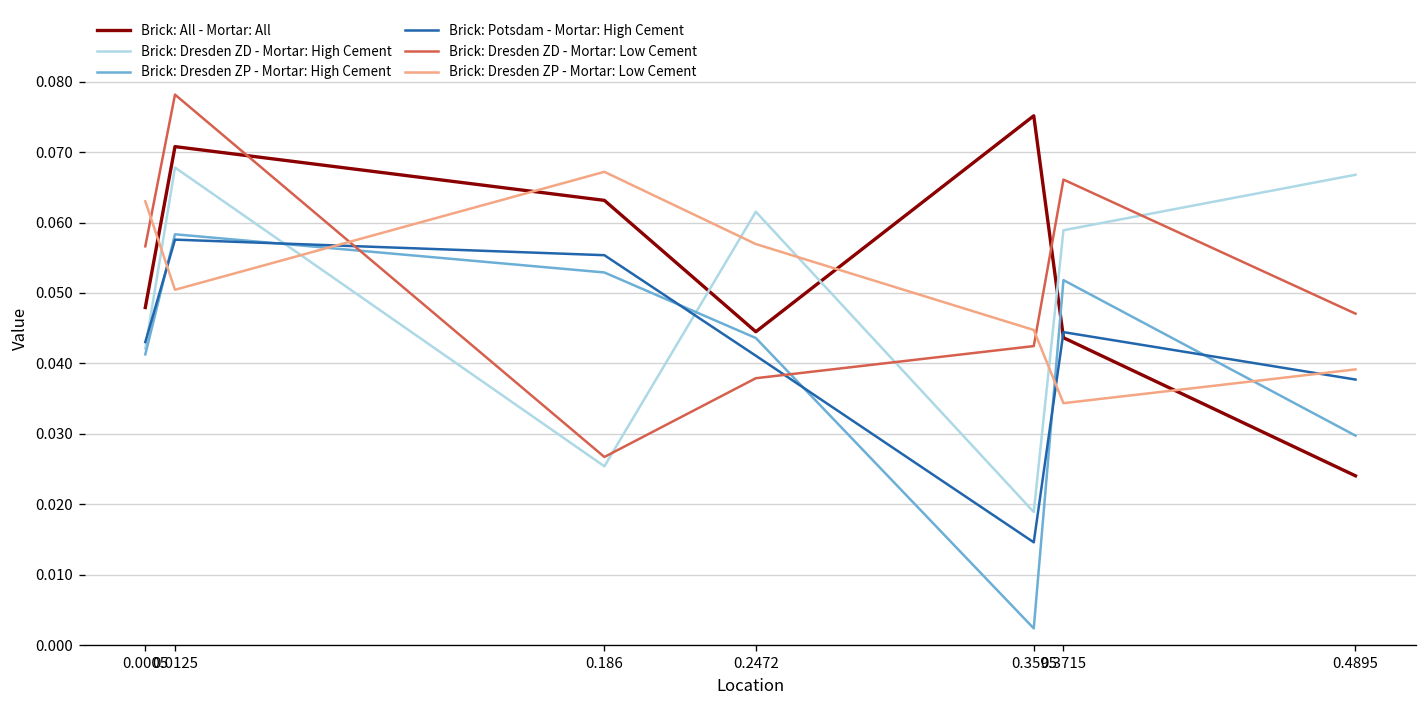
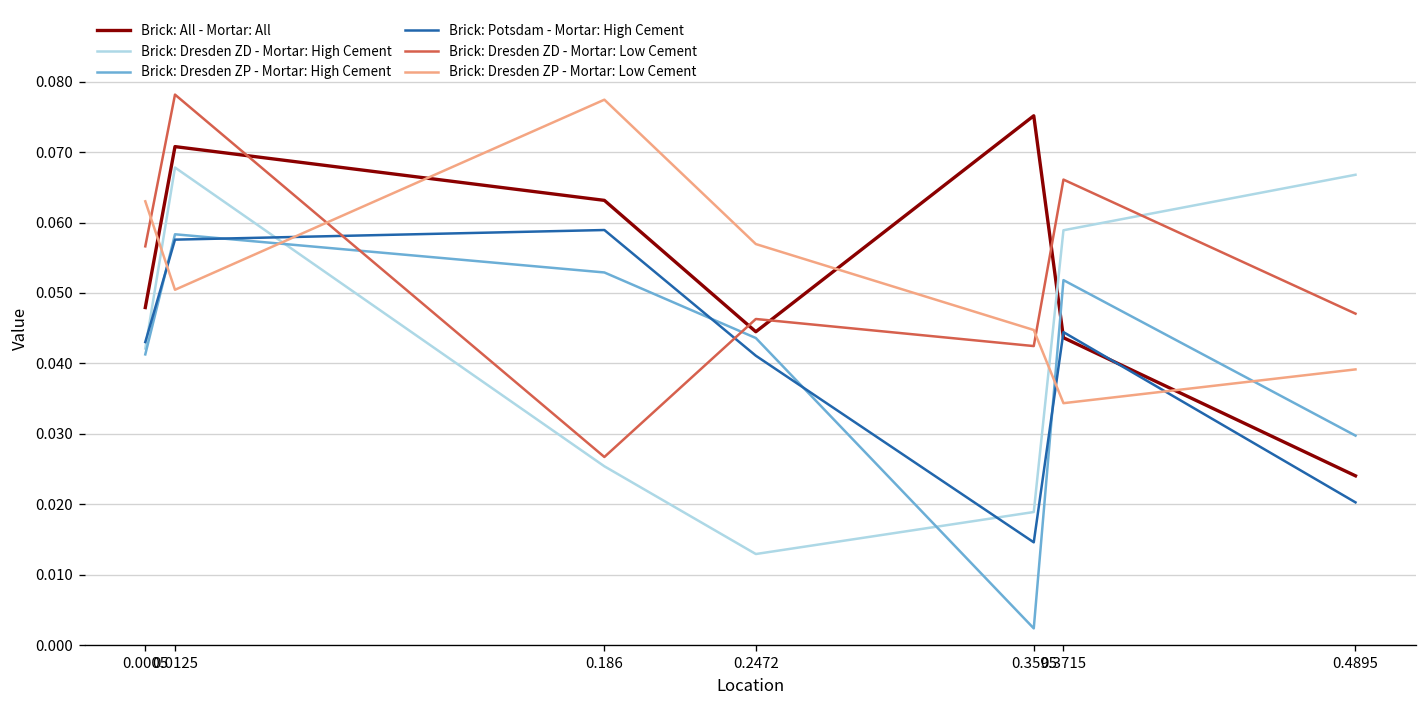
Brick: Potsdam - Mortar: High Cement, 0.186: 0.055 -> 0.059
Brick: Dresden ZP - Mortar: Low Cement, 0.186: 0.067 -> 0.077
Brick: Dresden ZD - Mortar: High Cement, 0.2472: 0.062 -> 0.013
Brick: Dresden ZD - Mortar: Low Cement, 0.2472: 0.038 -> 0.046
Brick: Potsdam - Mortar: High Cement, 0.4895: 0.038 -> 0.020
